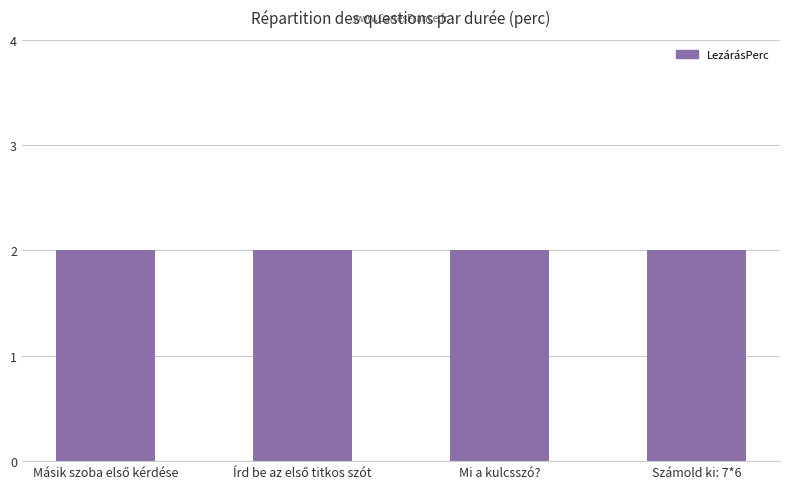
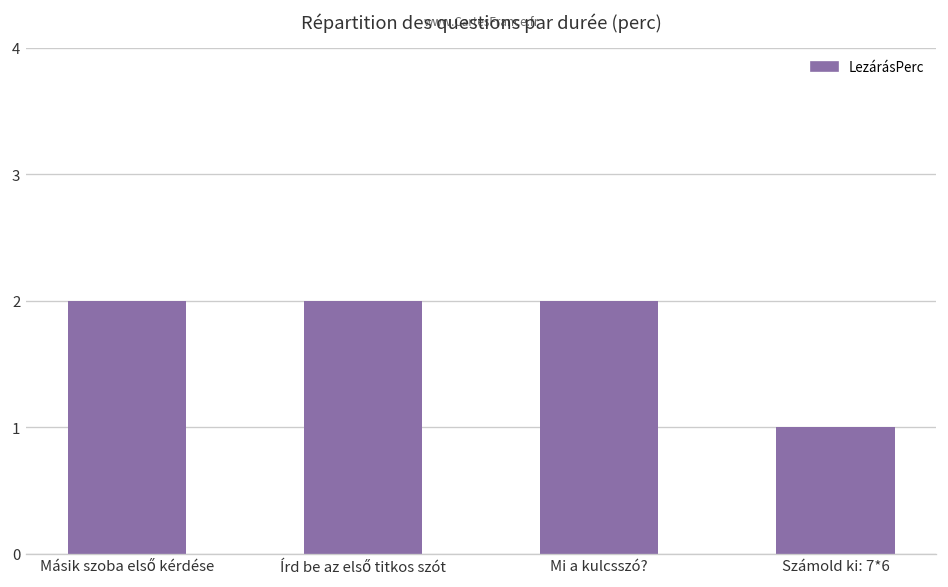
Számold ki: 7*6: 2 -> 1
